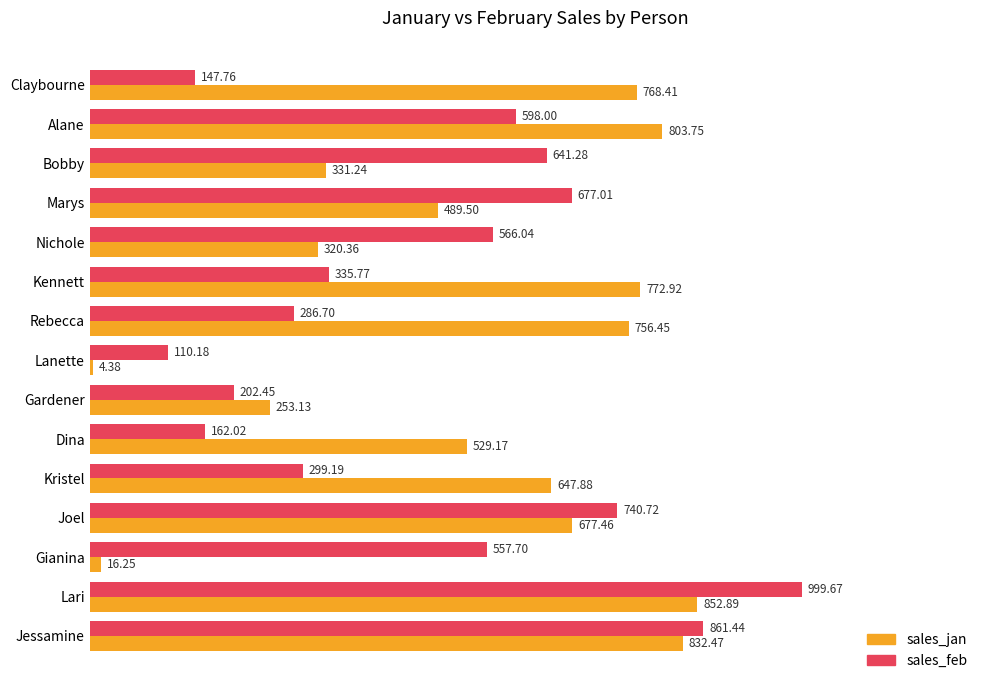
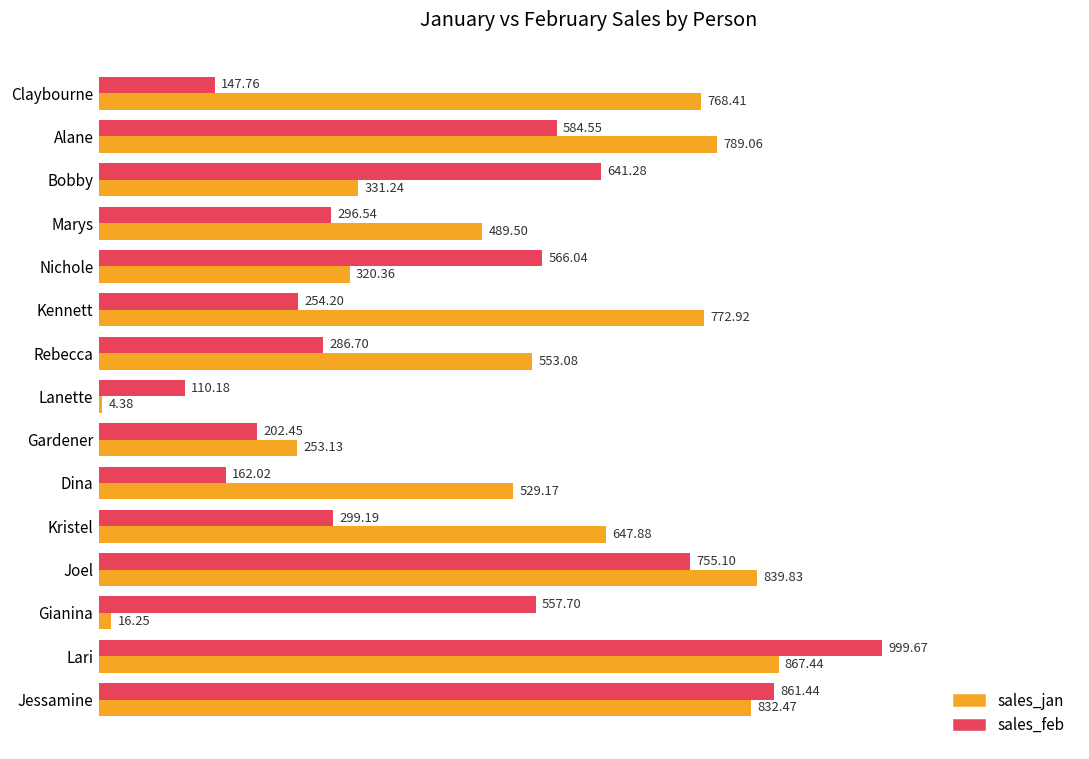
sales_feb, Alane: 598.00 -> 584.55
sales_jan, Alane: 803.75 -> 789.06
sales_feb, Marys: 677.01 -> 296.54
sales_feb, Kennett: 335.77 -> 254.20
sales_jan, Rebecca: 756.45 -> 553.08
sales_feb, Joel: 740.72 -> 755.10
sales_jan, Joel: 677.46 -> 839.83
sales_jan, Lari: 852.89 -> 867.44
